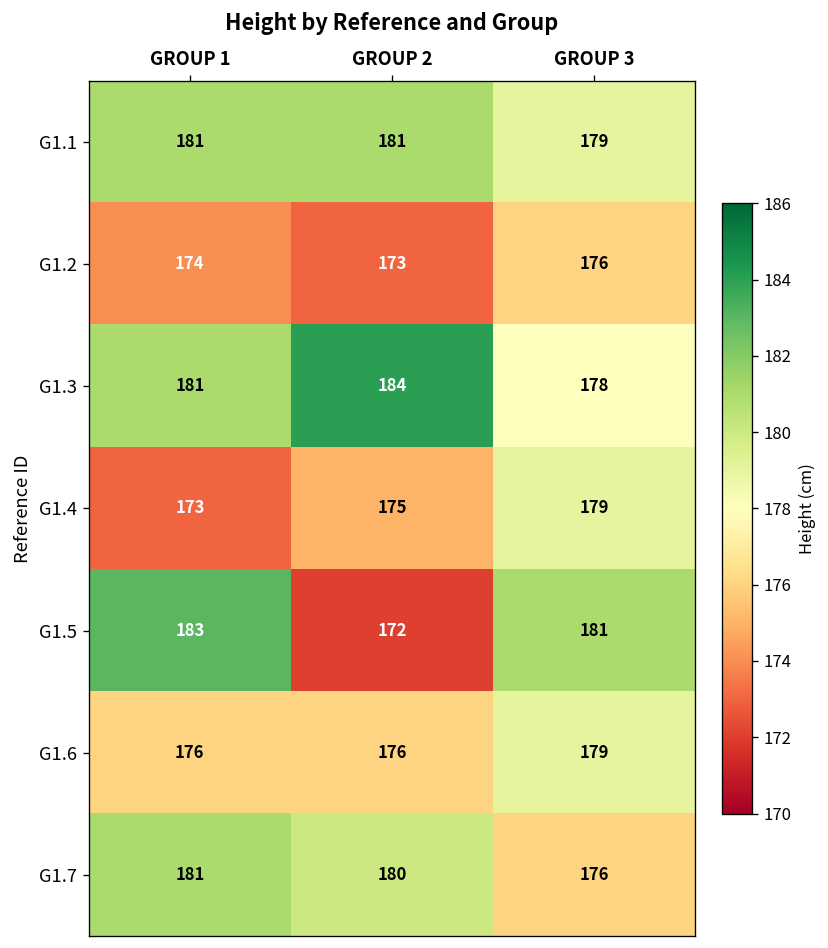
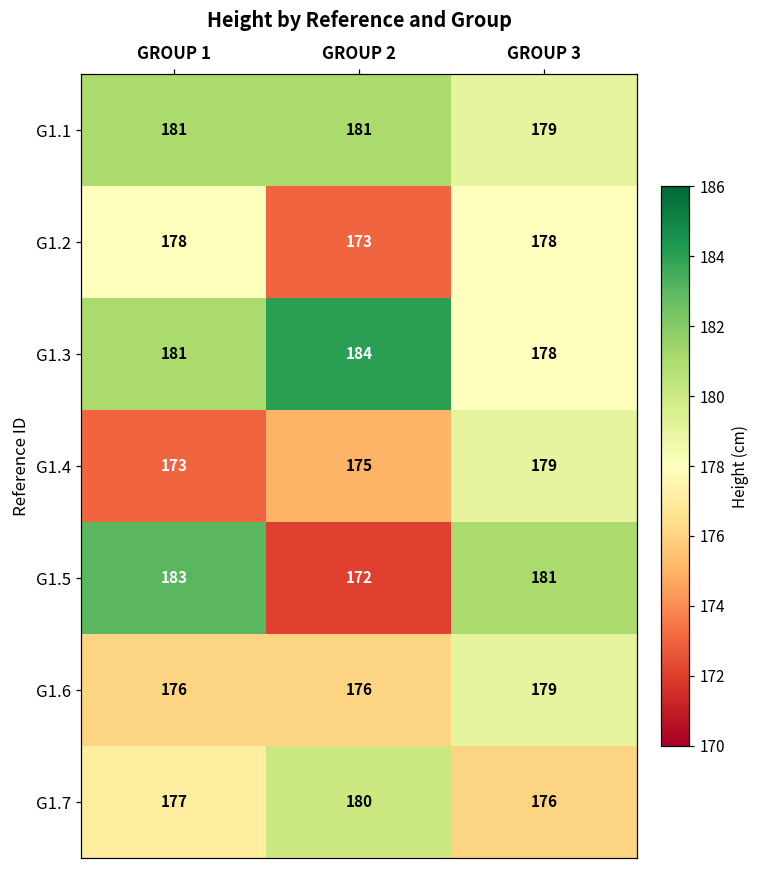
G1.2, GROUP 1: 174 -> 178
G1.2, GROUP 3: 176 -> 178
G1.7, GROUP 1: 181 -> 177
